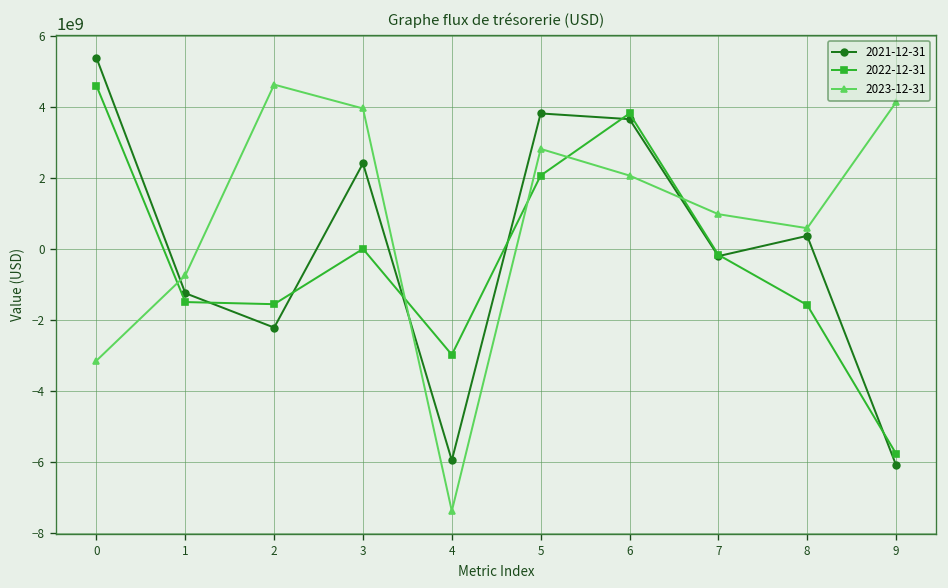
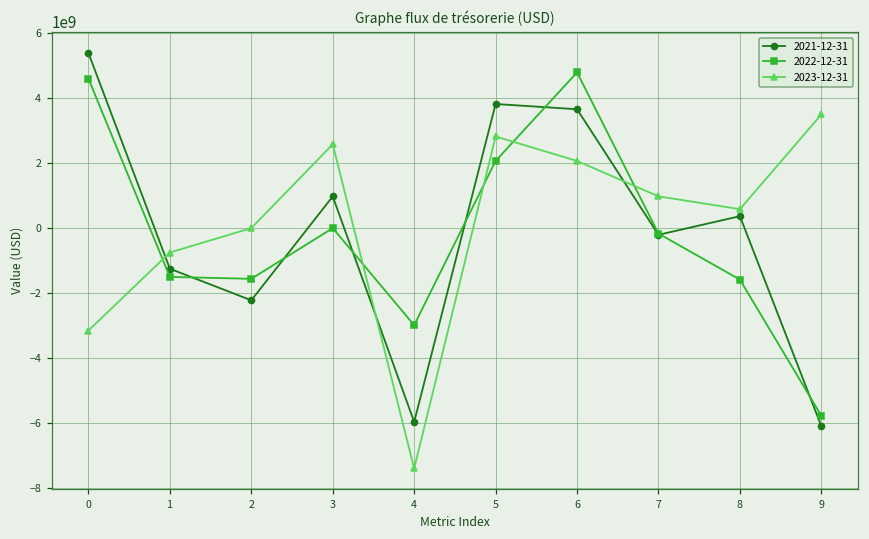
2023-12-31, 2: 4600000000 -> 0
2021-12-31, 3: 2400000000 -> 1000000000
2023-12-31, 3: 4000000000 -> 2600000000
2022-12-31, 6: 3800000000 -> 4800000000
2023-12-31, 9: 4100000000 -> 3500000000
